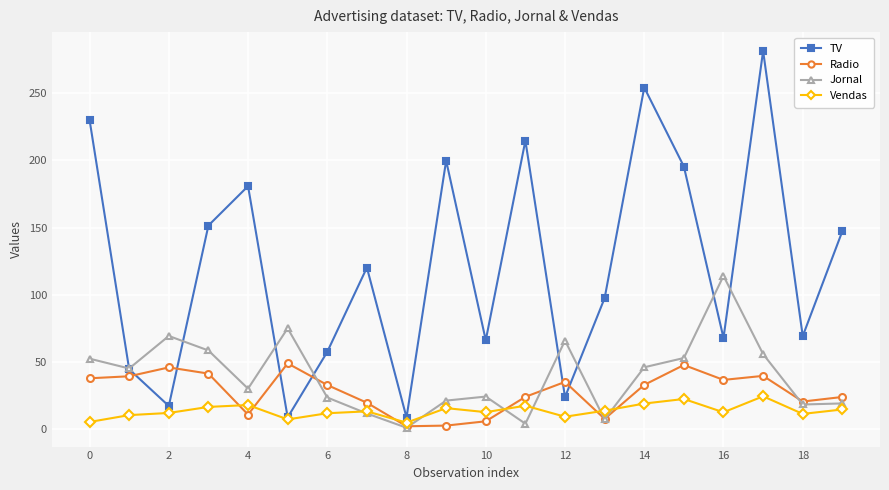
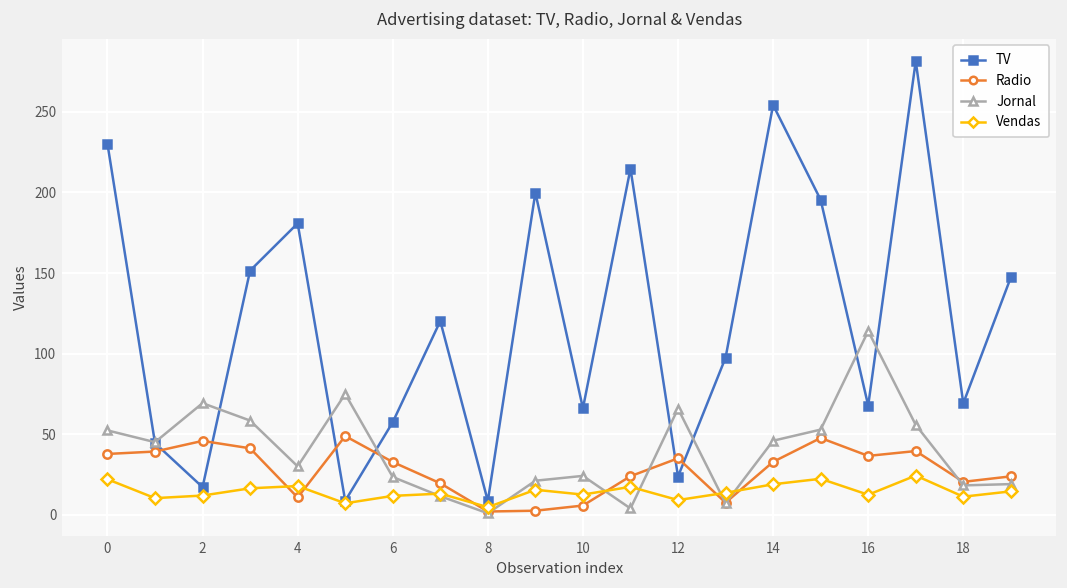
Vendas, 0: 5 -> 22
